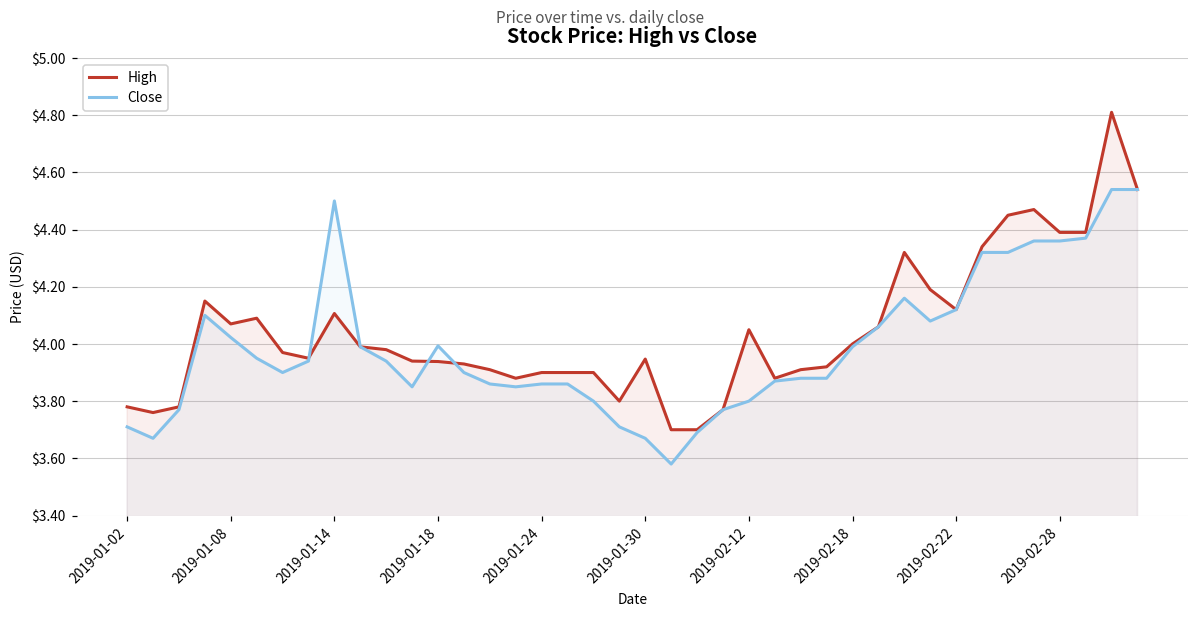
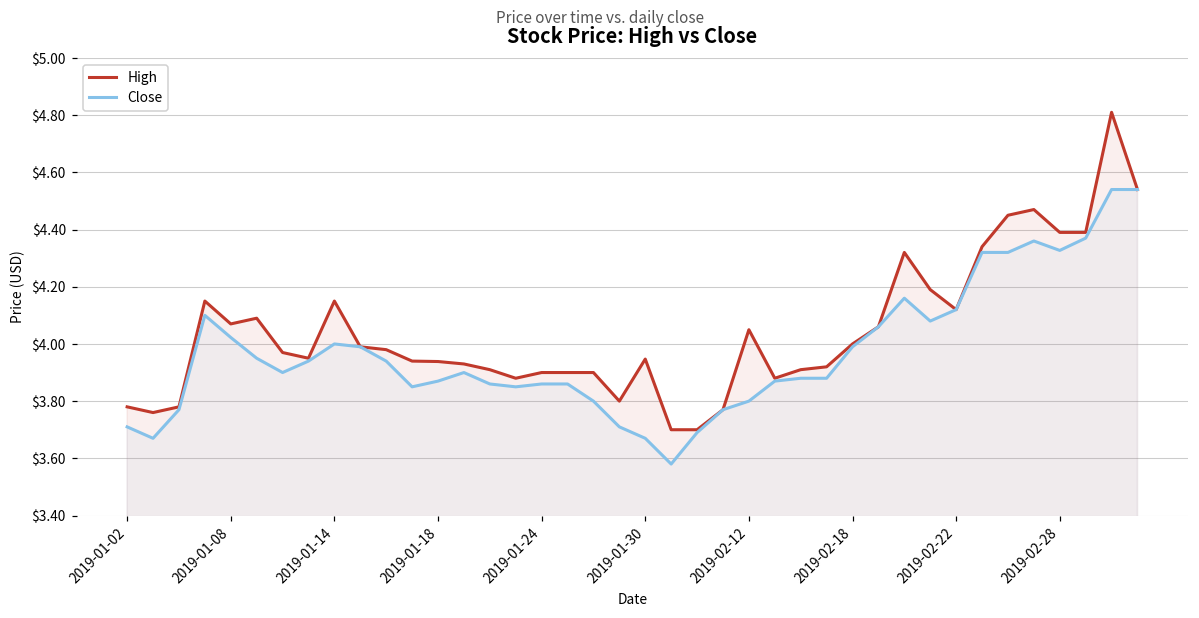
High, 2019-01-14: $4.11 -> $4.15
Close, 2019-01-14: $4.5 -> $4.0
Close, 2019-01-18: $3.99 -> $3.87
Close, 2019-02-28: $4.36 -> $4.33
